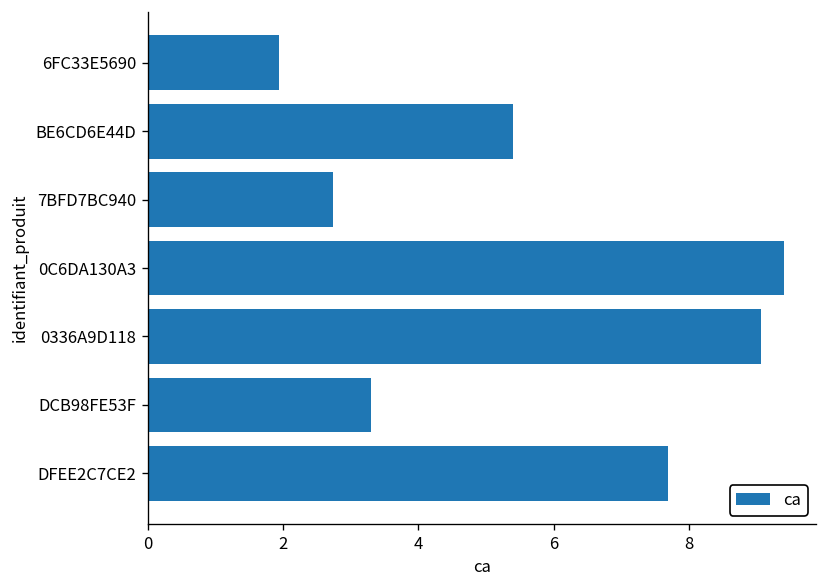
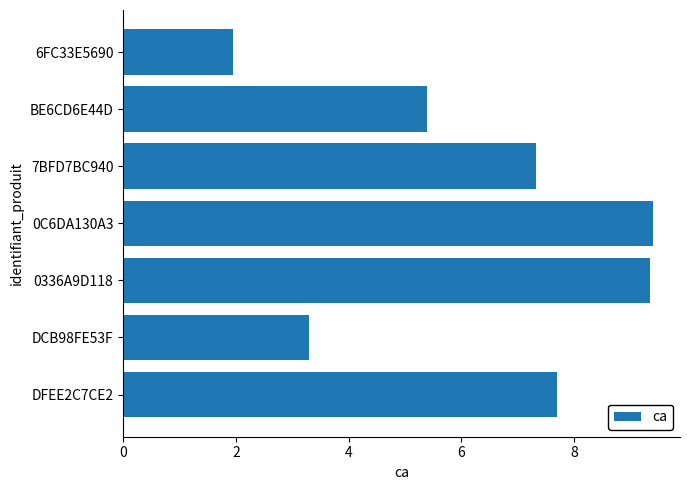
7BFD7BC940: 2.7 -> 7.3
0336A9D118: 9.1 -> 9.4
